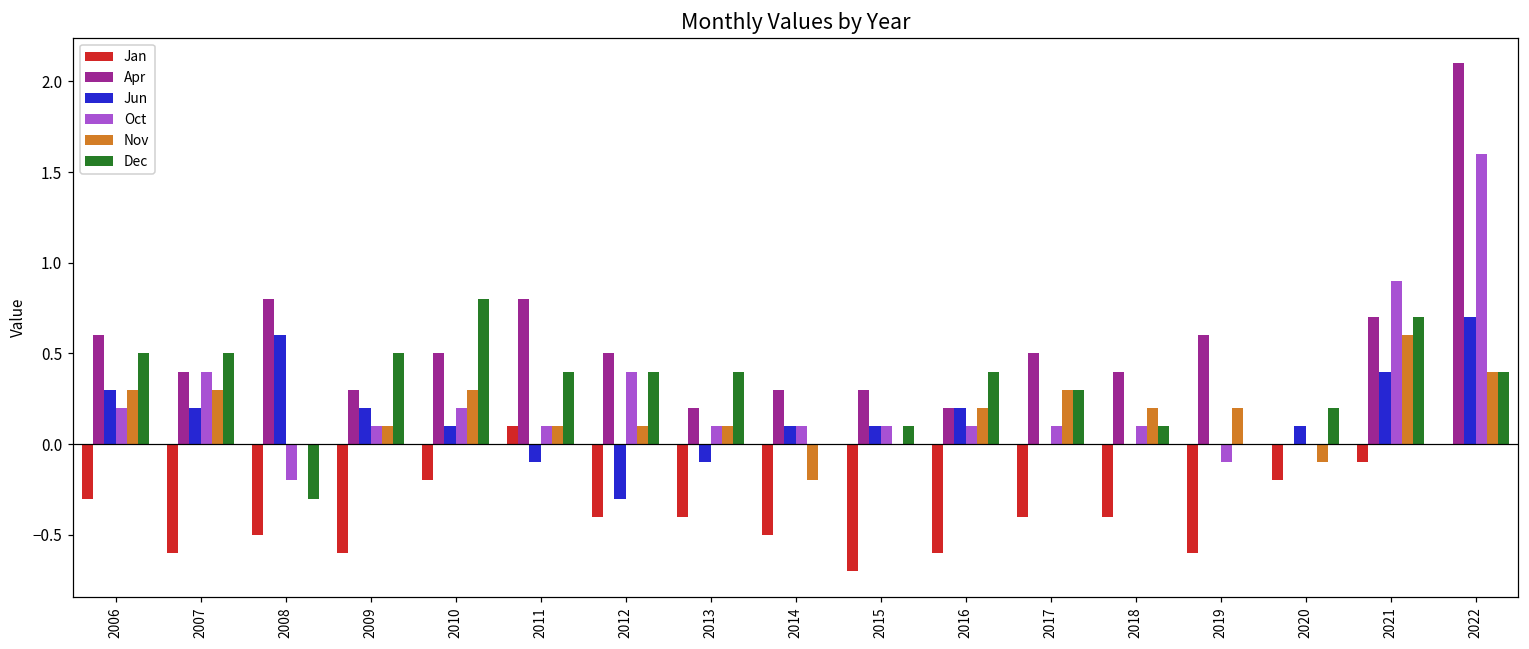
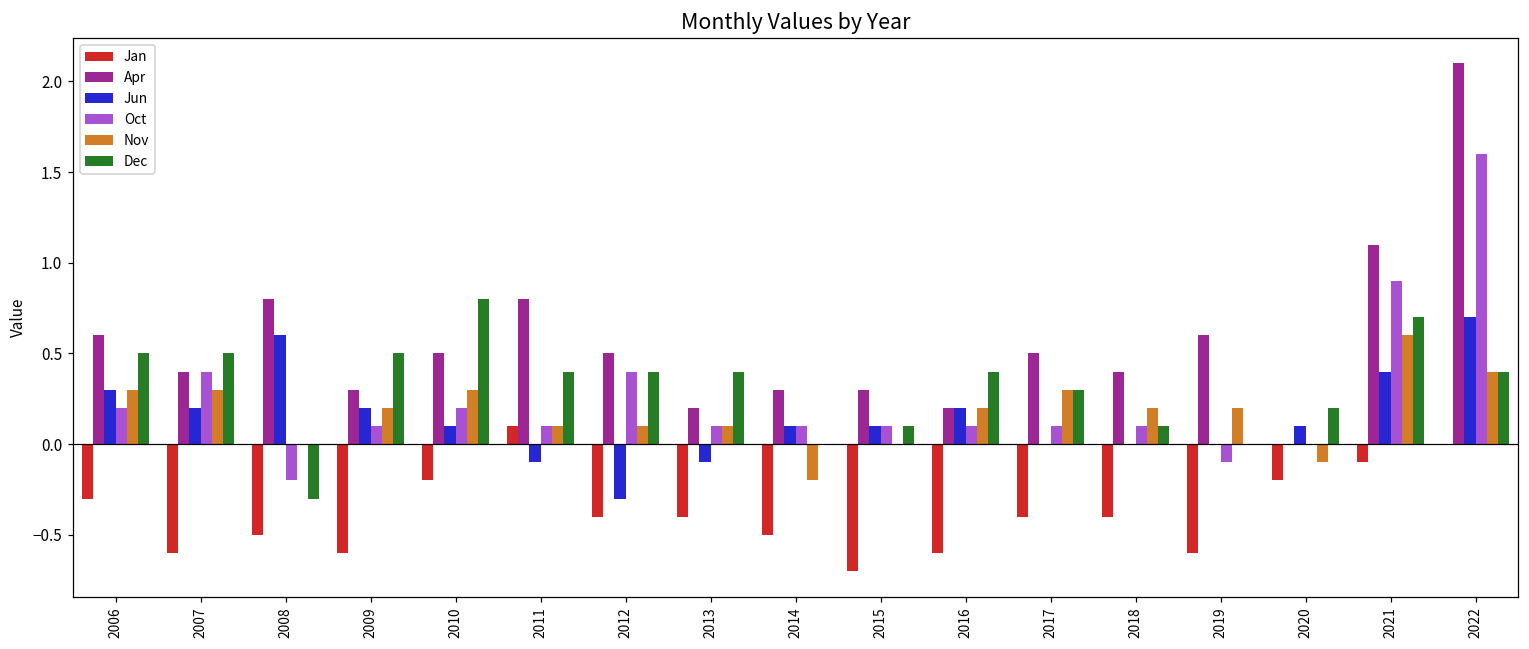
Nov, 2009: 0.1 -> 0.2
Apr, 2021: 0.7 -> 1.1
